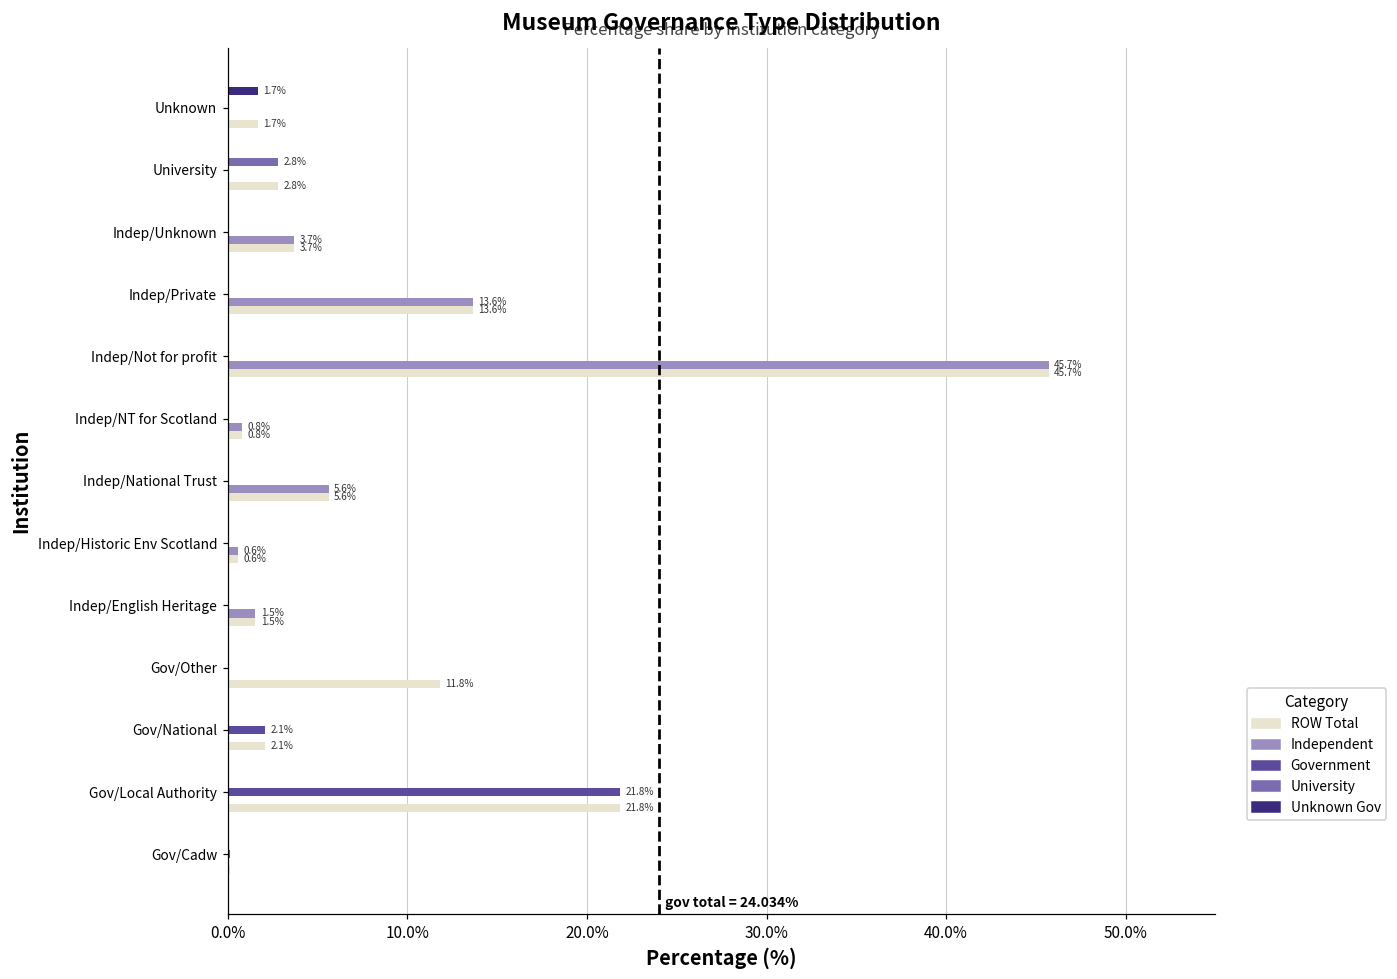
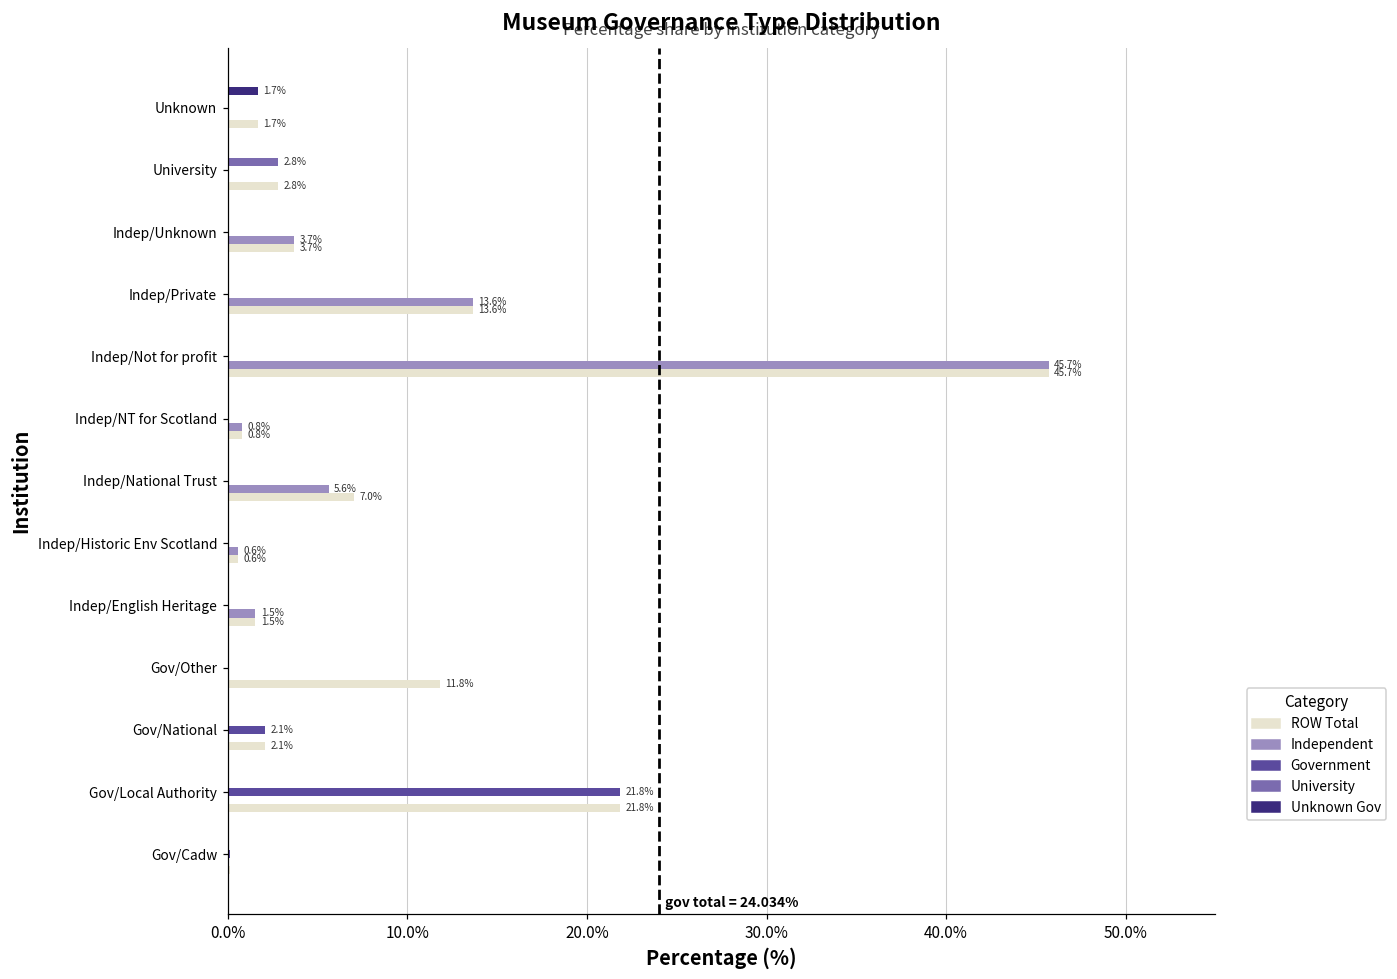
ROW Total, Indep/National Trust: 5.6% -> 7.0%
